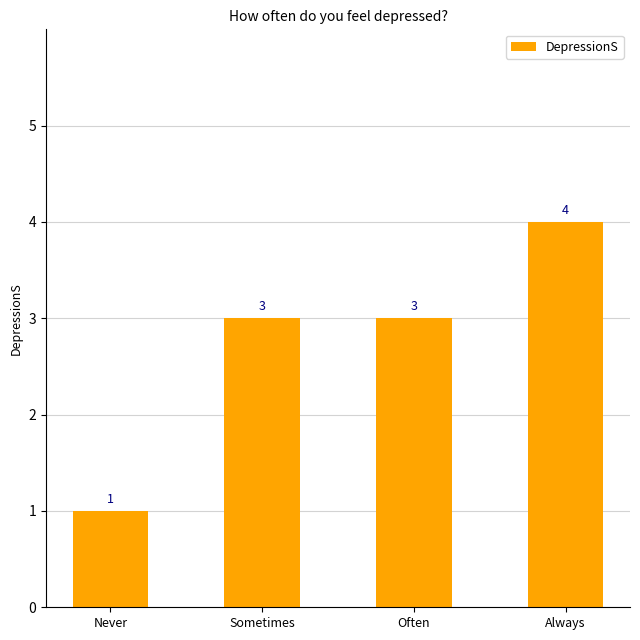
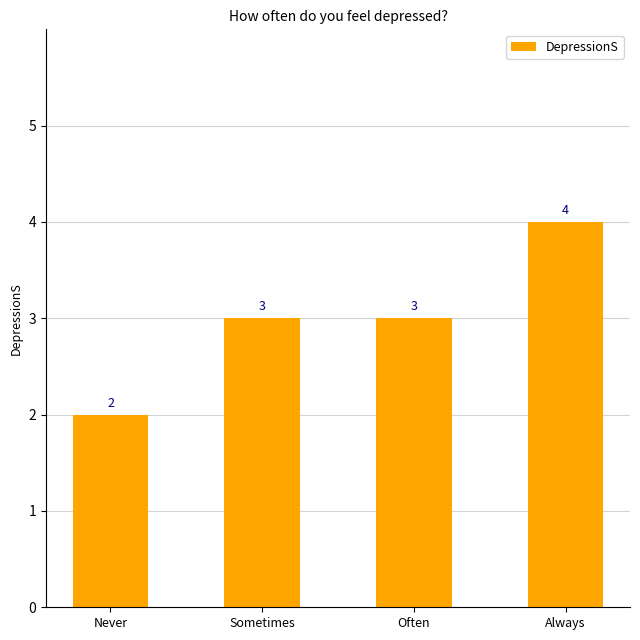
Never: 1 -> 2
